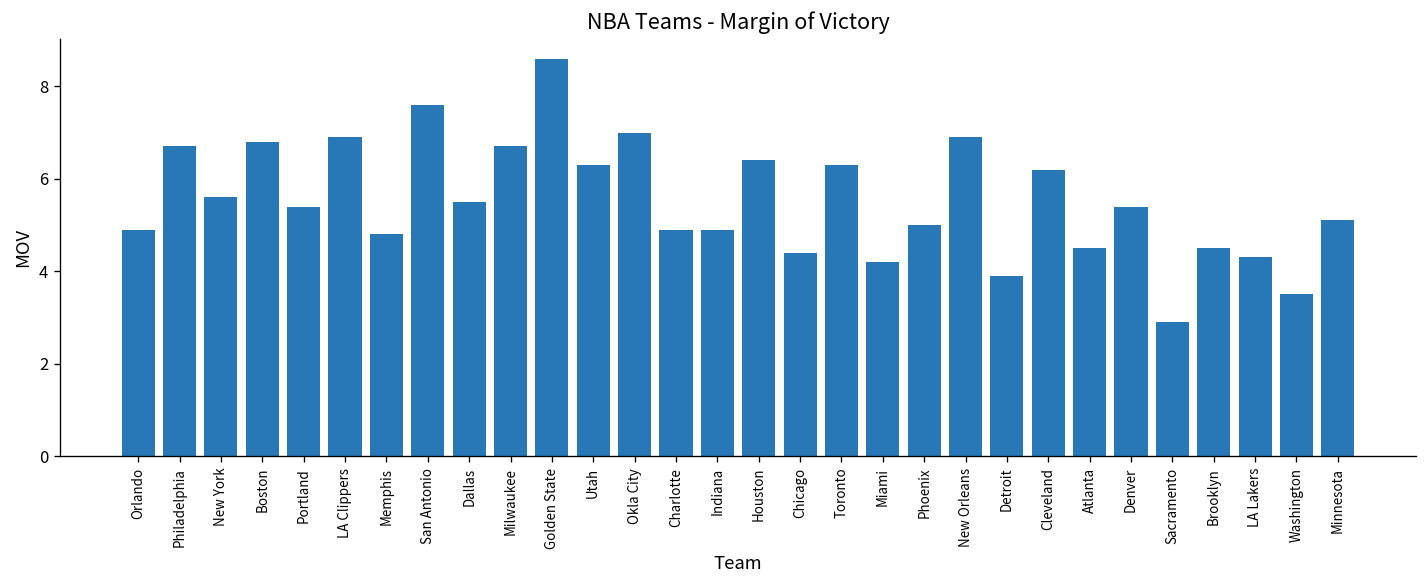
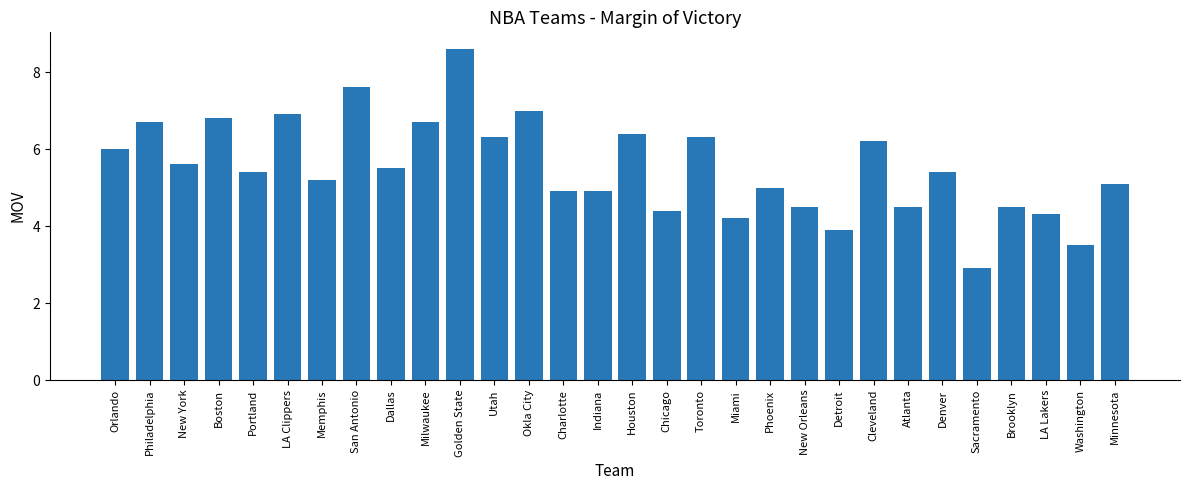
Orlando: 4.9 -> 6.0
Memphis: 4.8 -> 5.2
New Orleans: 6.9 -> 4.5
